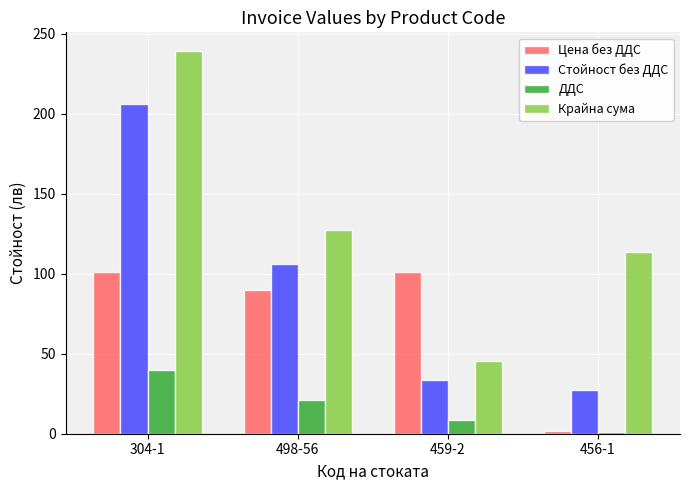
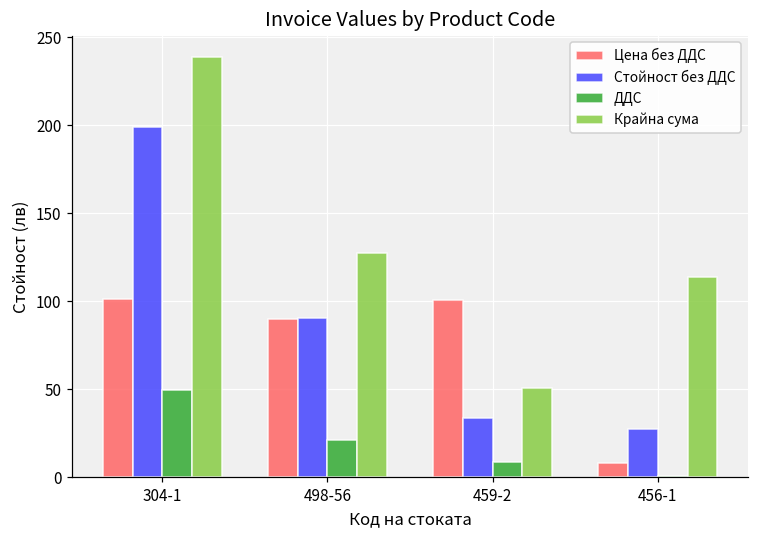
Стойност без ДДС, 304-1: 206 -> 199
ДДС, 304-1: 40 -> 50
Стойност без ДДС, 498-56: 106 -> 90
Крайна сума, 459-2: 46 -> 51
Цена без ДДС, 456-1: 2 -> 8
